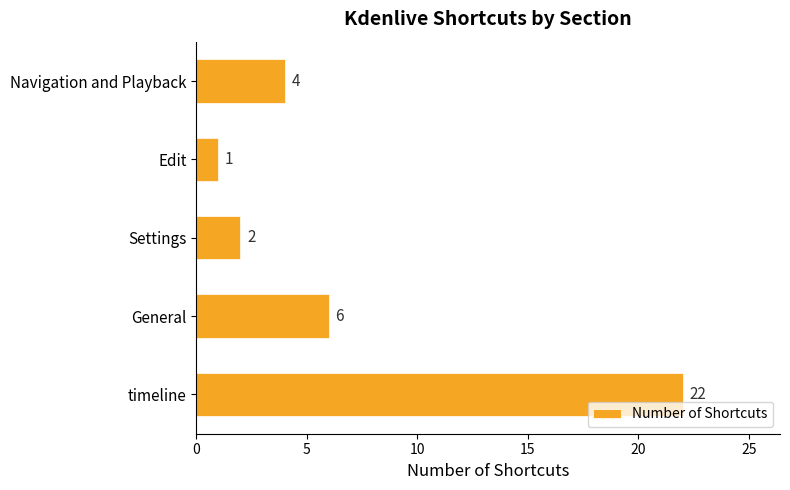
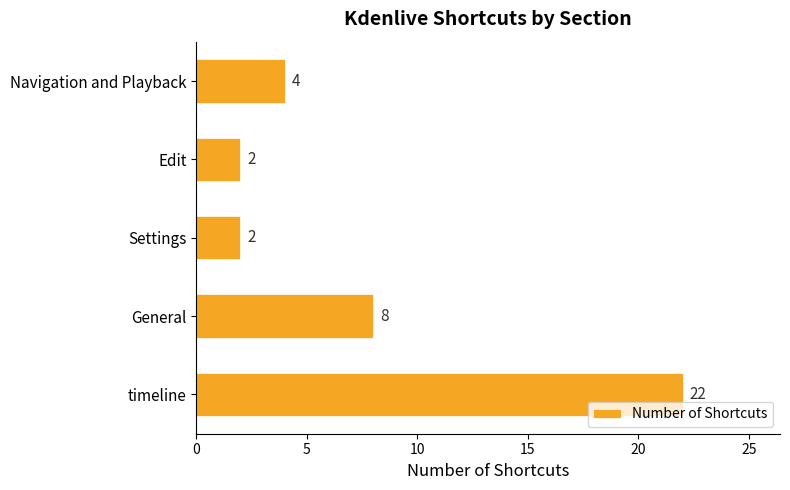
Edit: 1 -> 2
General: 6 -> 8
